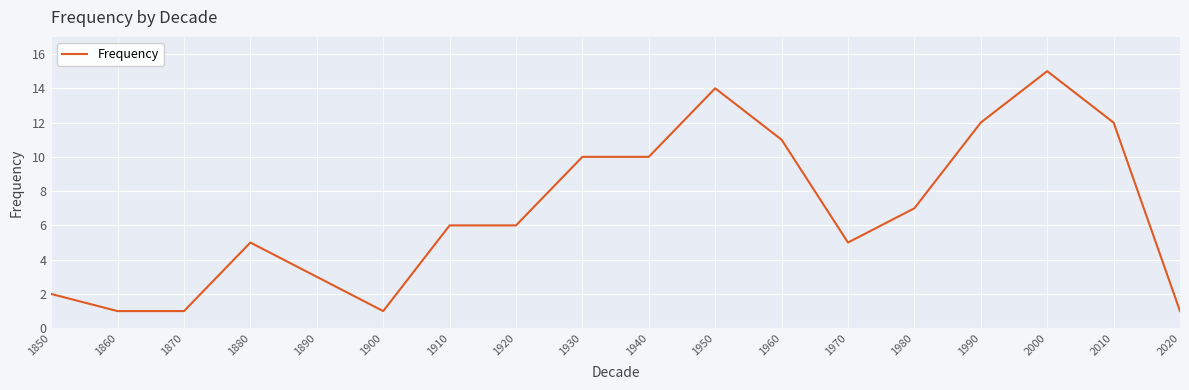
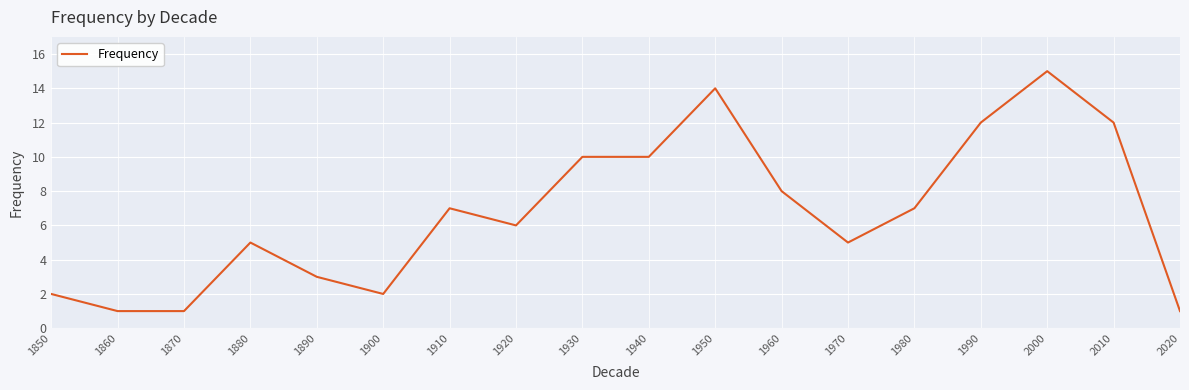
1900: 1 -> 2
1910: 6 -> 7
1960: 11 -> 8
